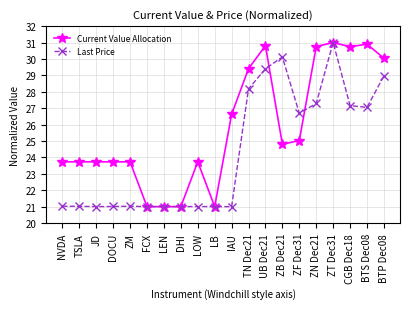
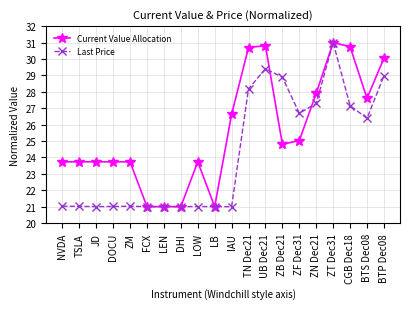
Current Value Allocation, TN Dec21: 29.4 -> 30.7
Last Price, ZB Dec21: 30.1 -> 28.9
Current Value Allocation, ZN Dec21: 30.8 -> 27.9
Current Value Allocation, BTS Dec08: 30.9 -> 27.6
Last Price, BTS Dec08: 27.0 -> 26.4
